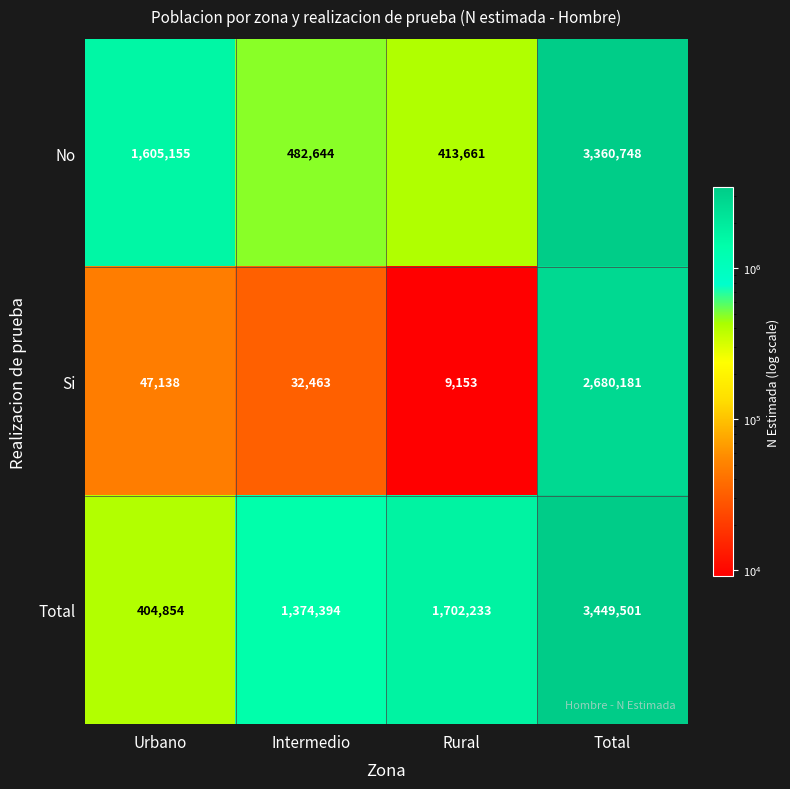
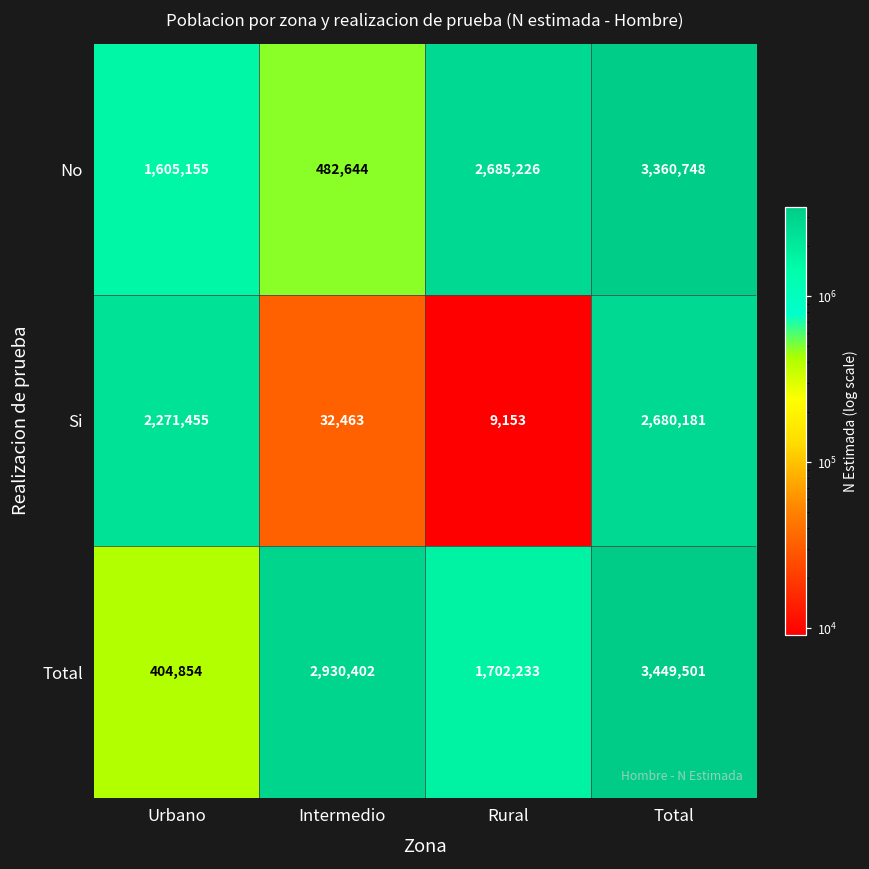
No, Rural: 413,661 -> 2,685,226
Si, Urbano: 47,138 -> 2,271,455
Total, Intermedio: 1,374,394 -> 2,930,402
